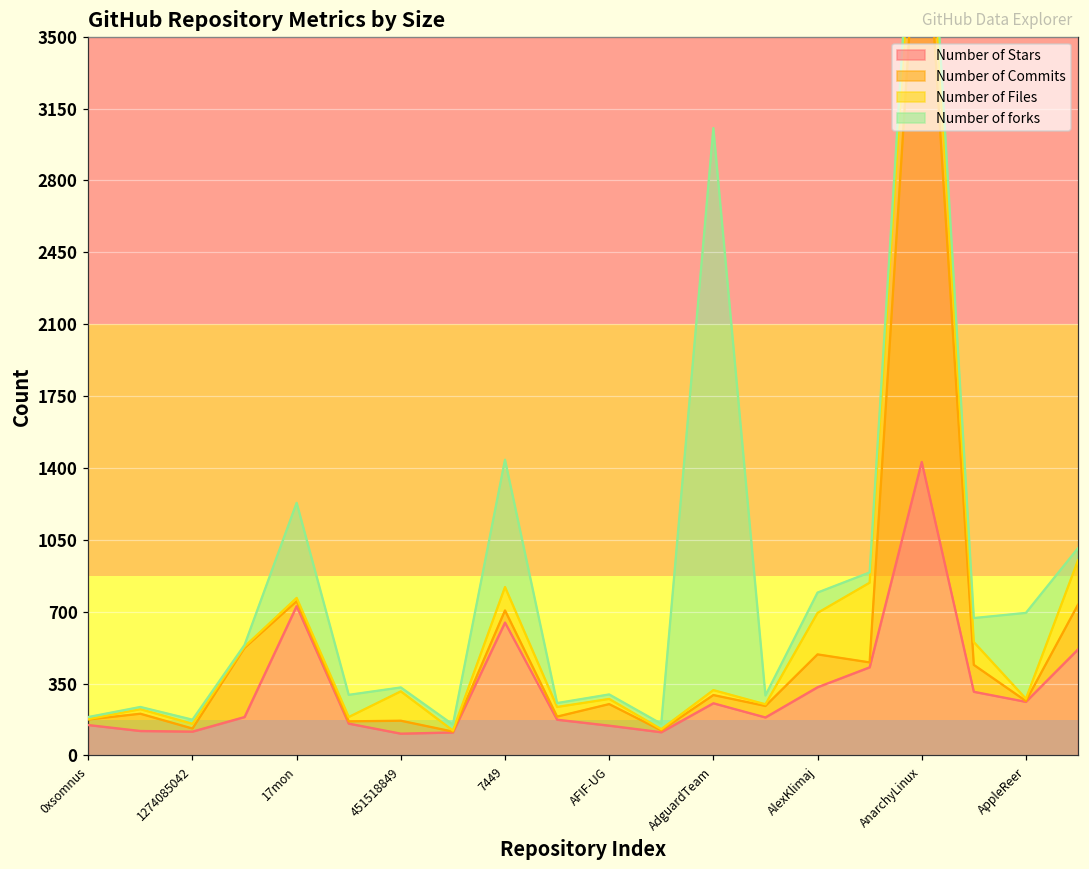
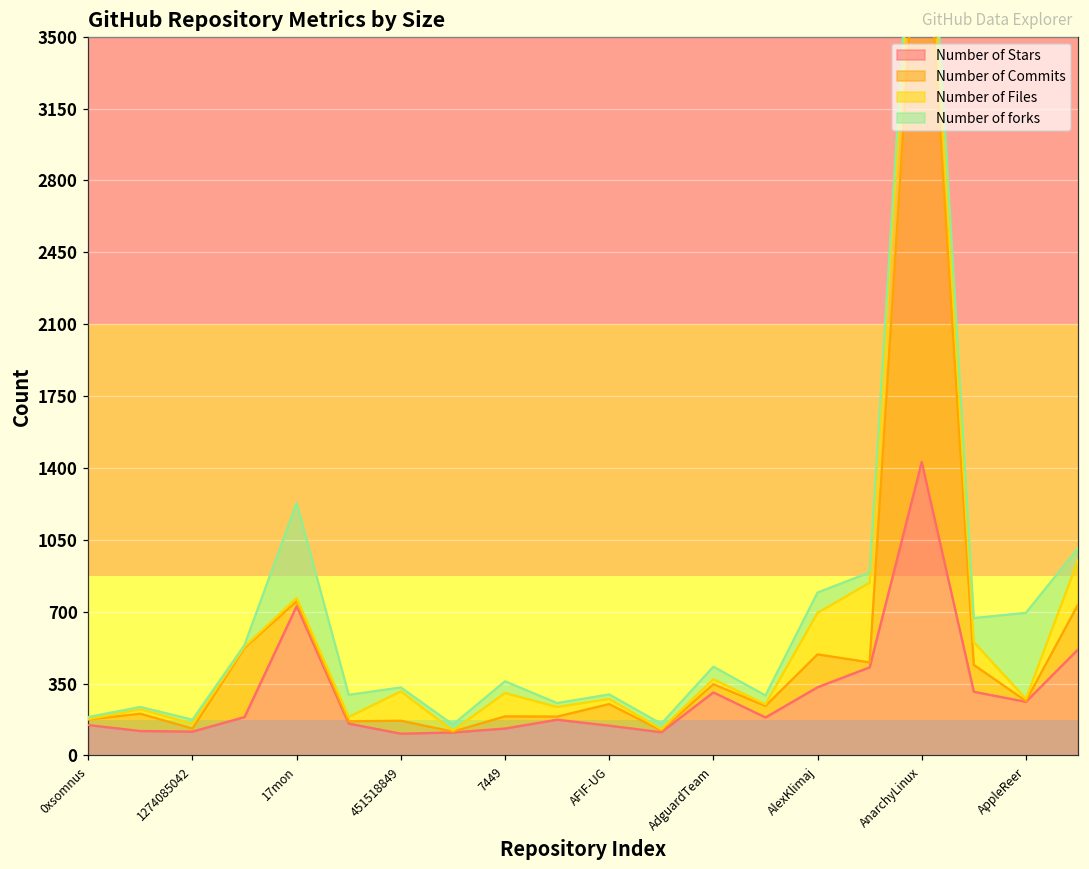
Number of Stars, 7449: 650 -> 130
Number of forks, 7449: 620 -> 60
Number of Stars, AdguardTeam: 250 -> 310
Number of forks, AdguardTeam: 2740 -> 60
